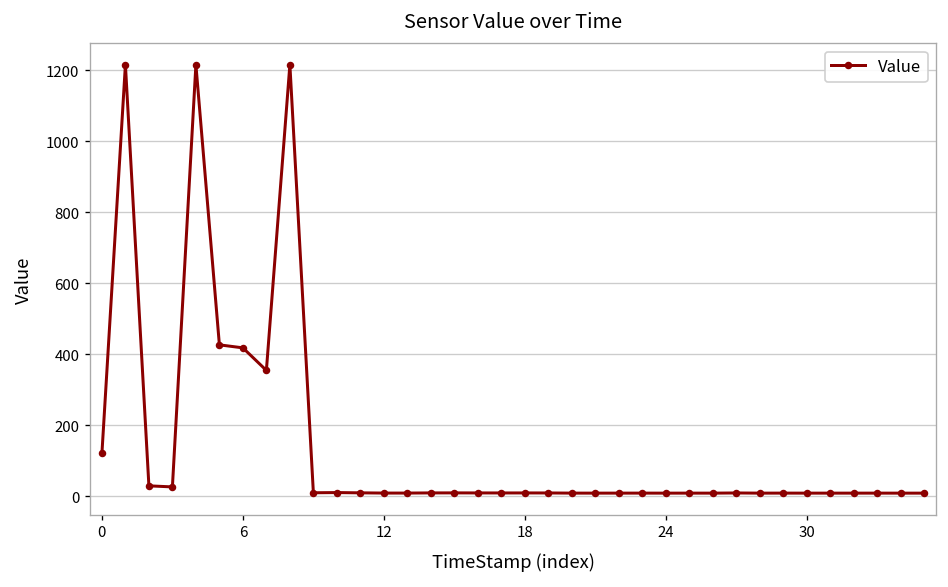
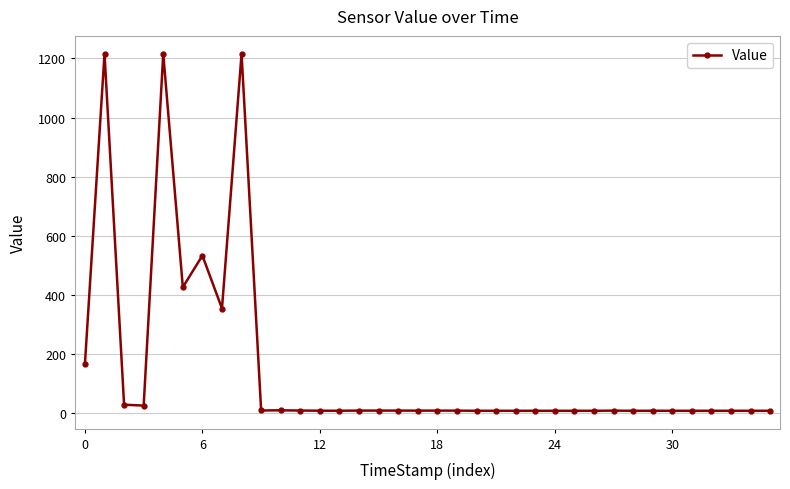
0: 120 -> 170
6: 420 -> 530
